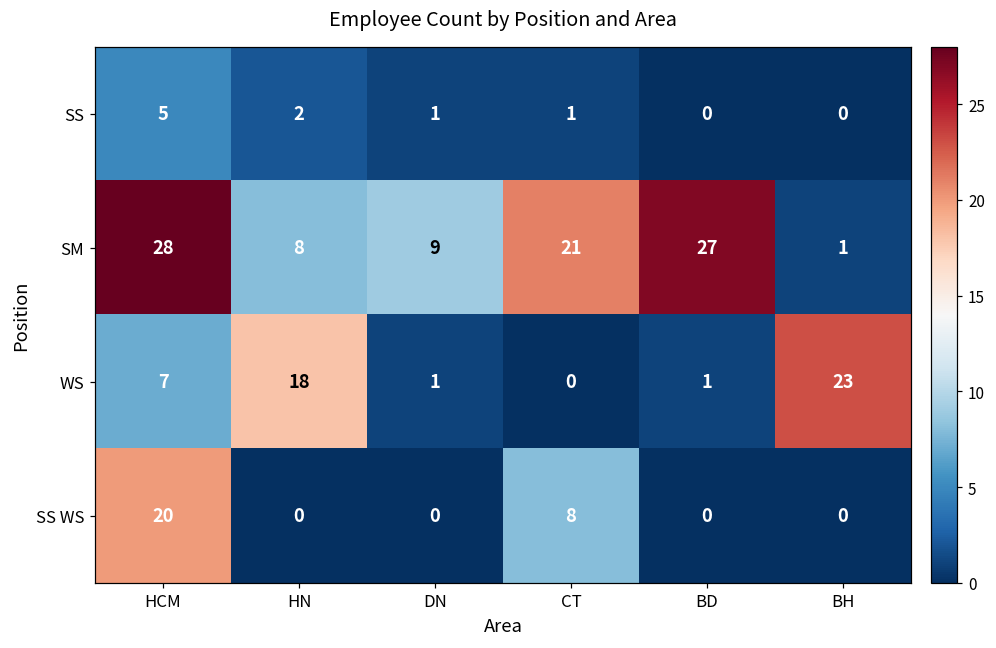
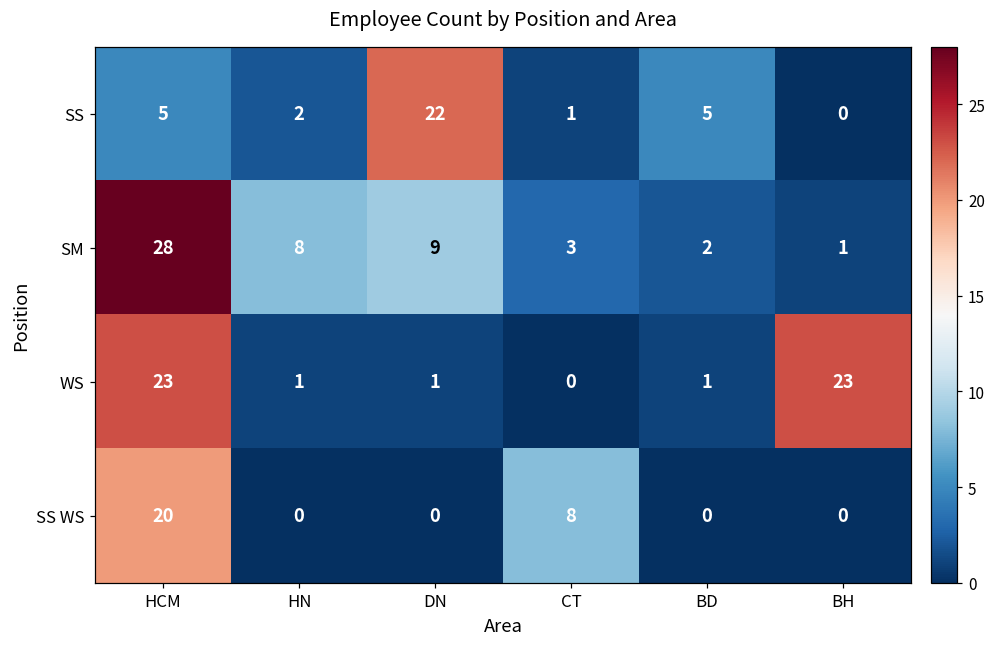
SS, DN: 1 -> 22
SS, BD: 0 -> 5
SM, CT: 21 -> 3
SM, BD: 27 -> 2
WS, HCM: 7 -> 23
WS, HN: 18 -> 1
